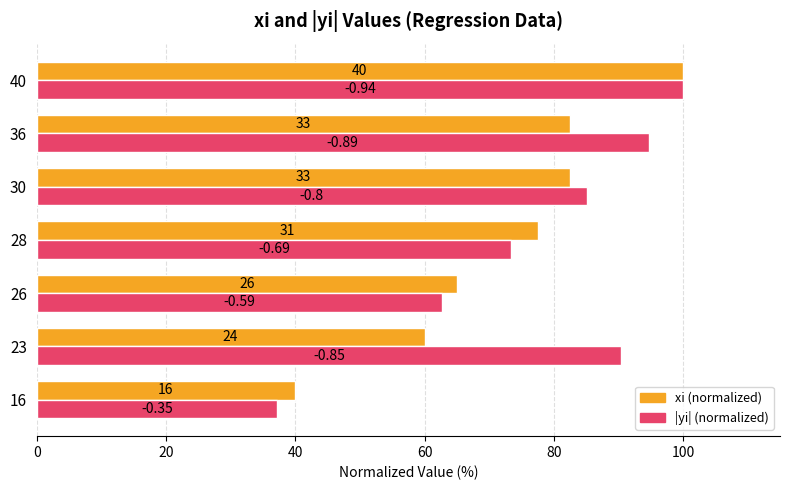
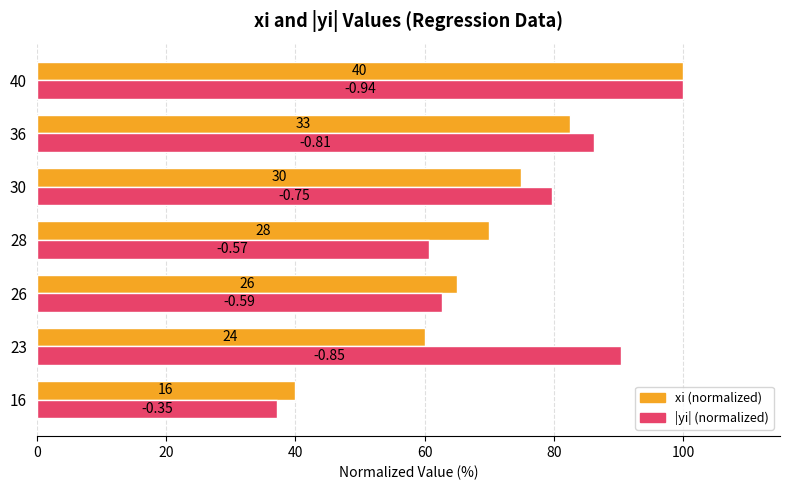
|yi| (normalized), 36: -0.89 -> -0.81
xi (normalized), 30: 33 -> 30
|yi| (normalized), 30: -0.8 -> -0.75
xi (normalized), 28: 31 -> 28
|yi| (normalized), 28: -0.69 -> -0.57
